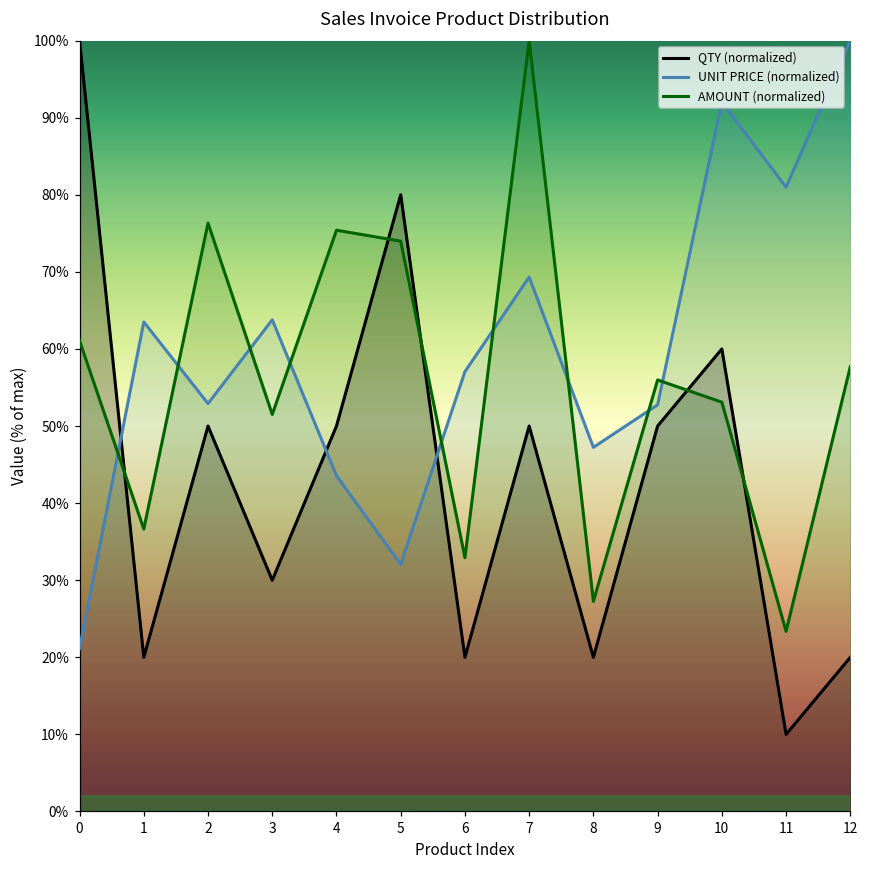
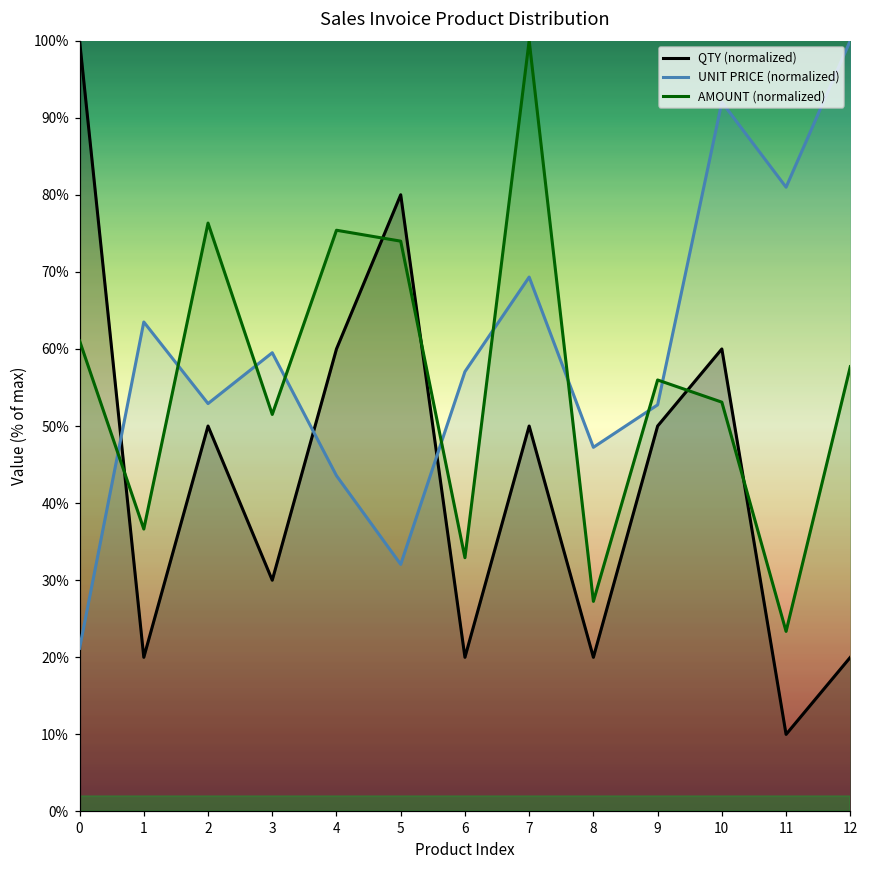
UNIT PRICE (normalized), 3: 64% -> 60%
QTY (normalized), 4: 50% -> 60%
